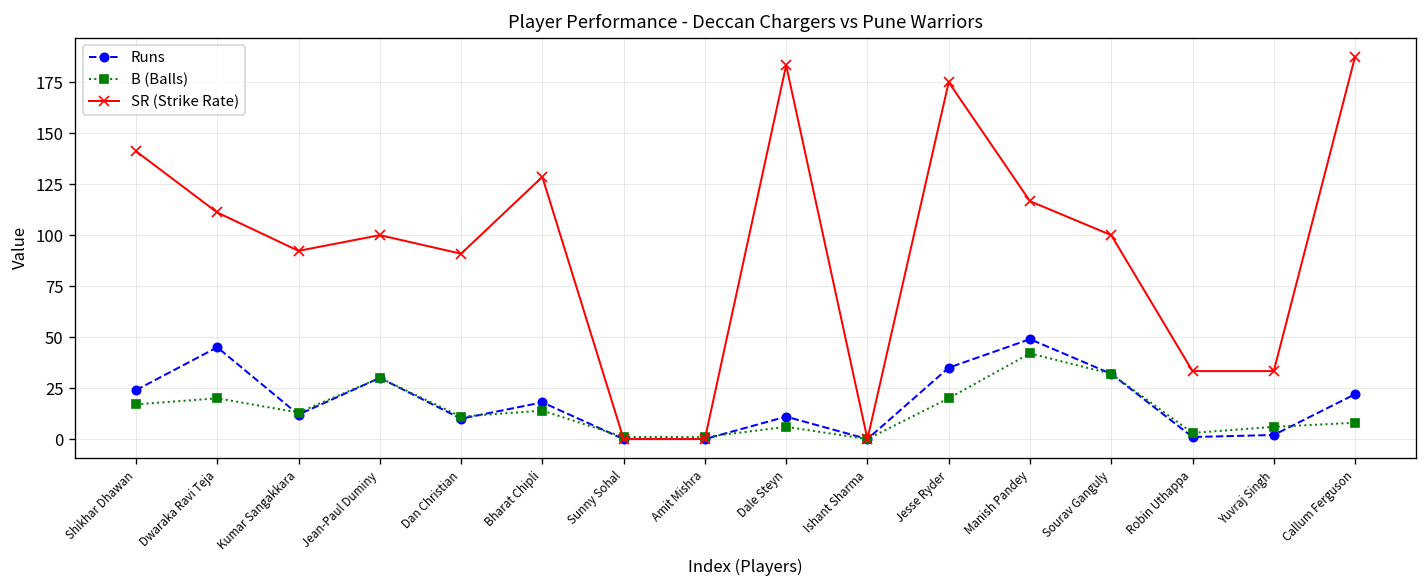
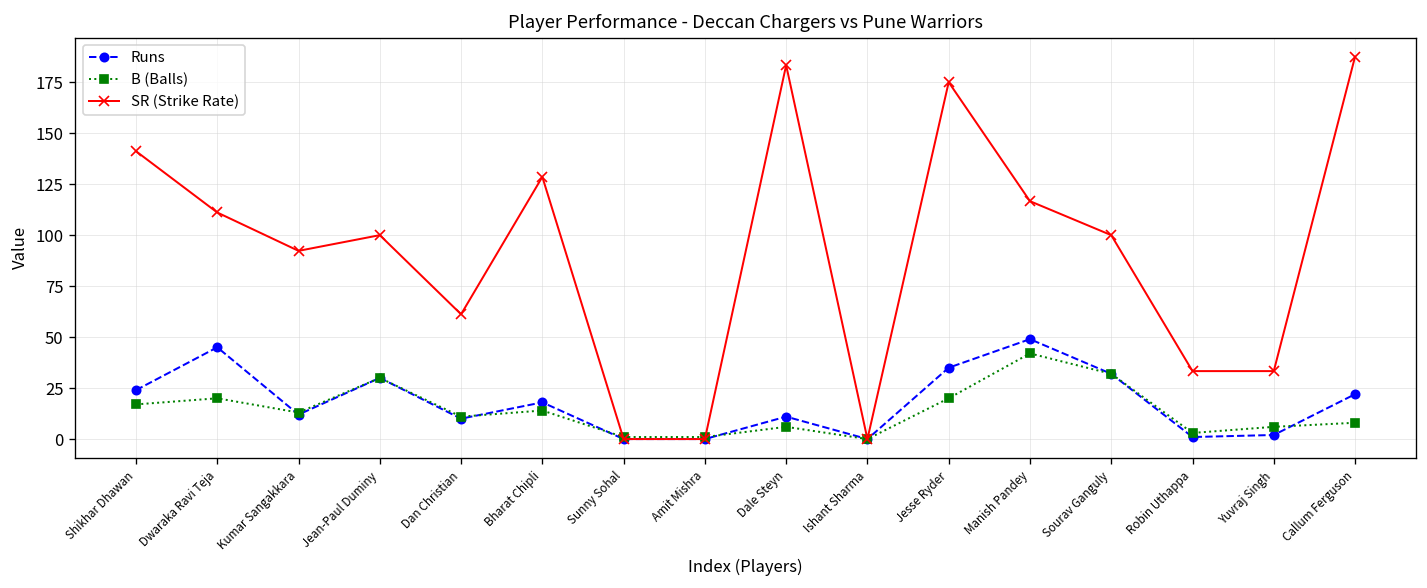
SR (Strike Rate), Dan Christian: 91 -> 61
